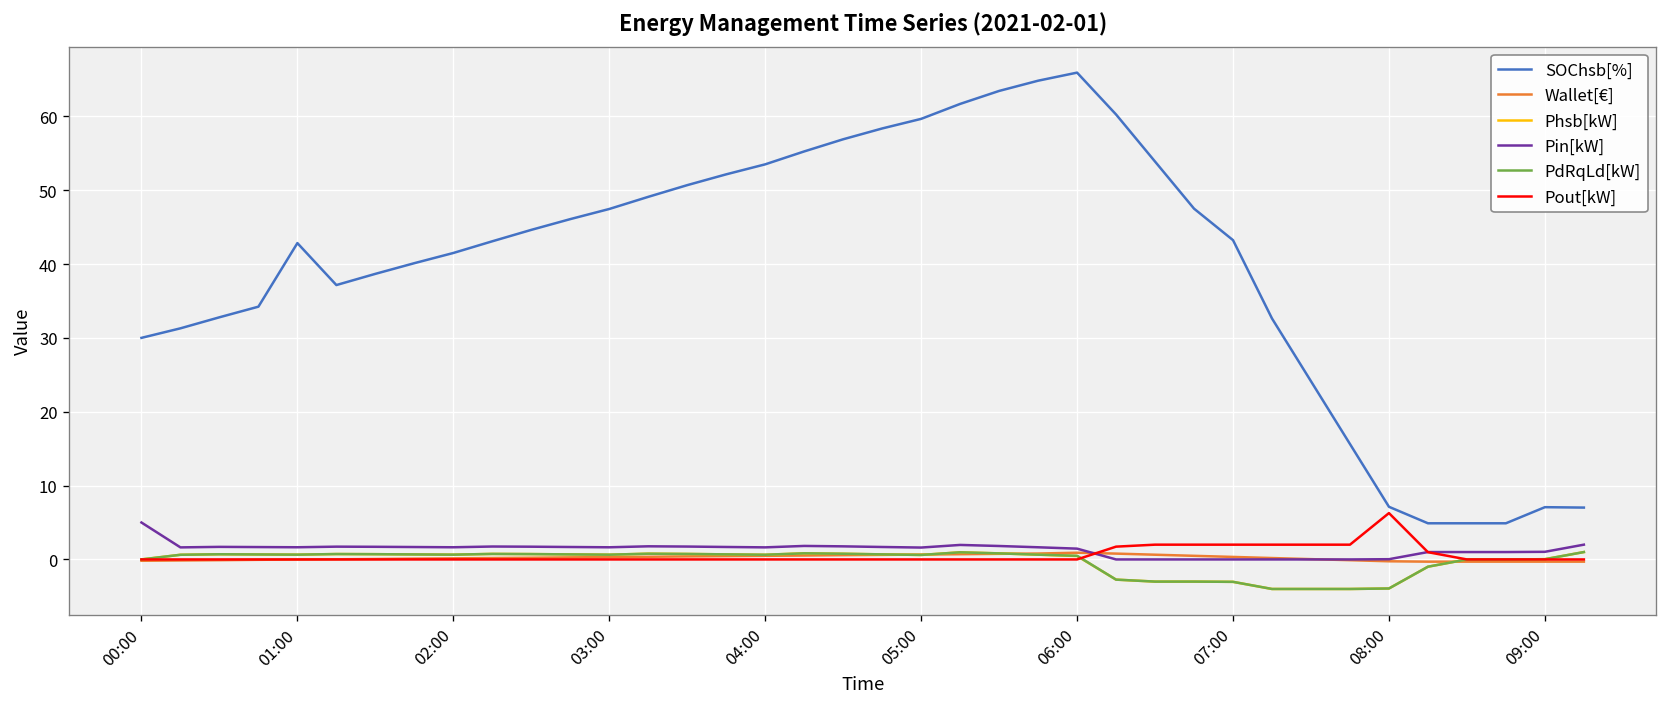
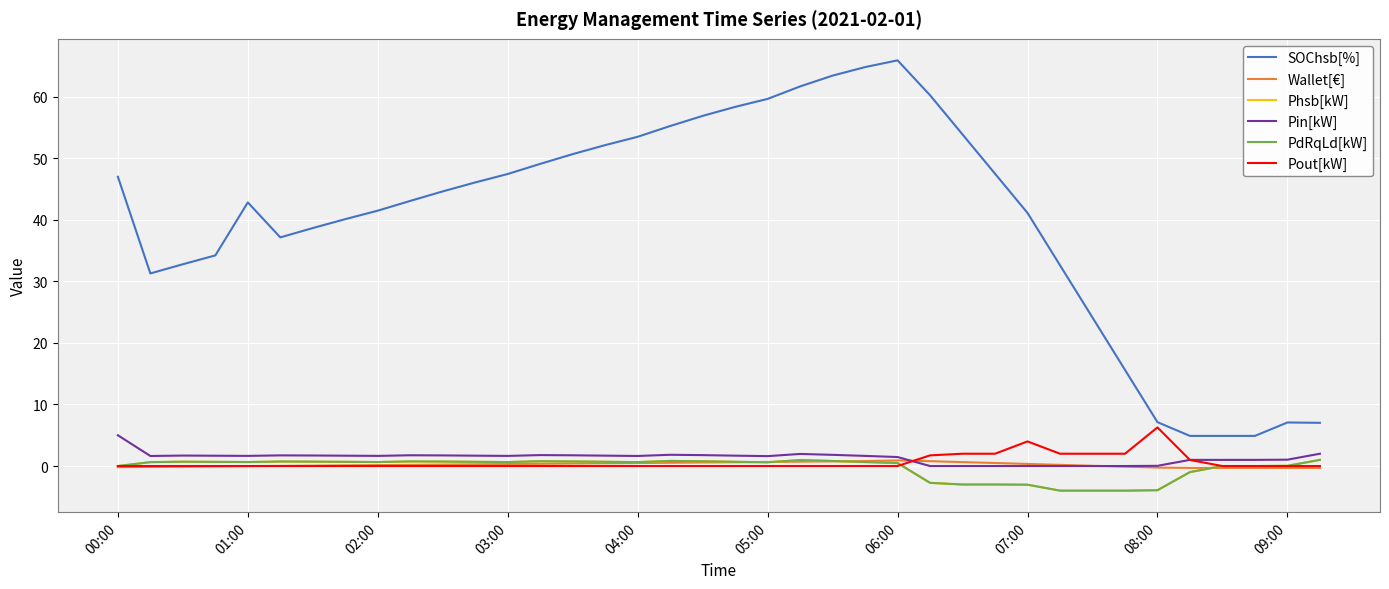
SOChsb[%], 00:00: 30 -> 47
SOChsb[%], 07:00: 43 -> 41
Pout[kW], 07:00: 2 -> 4
